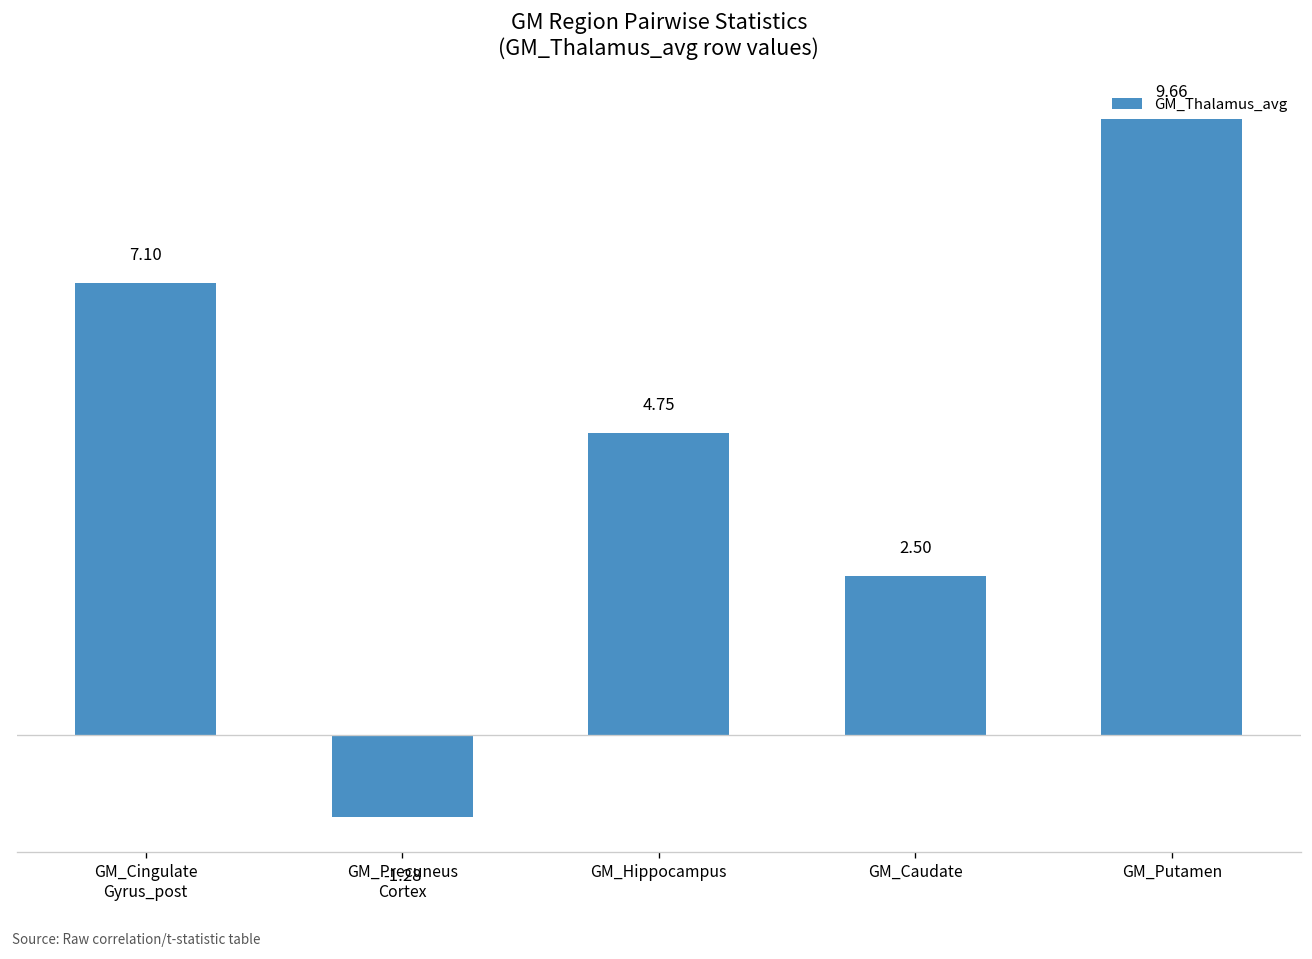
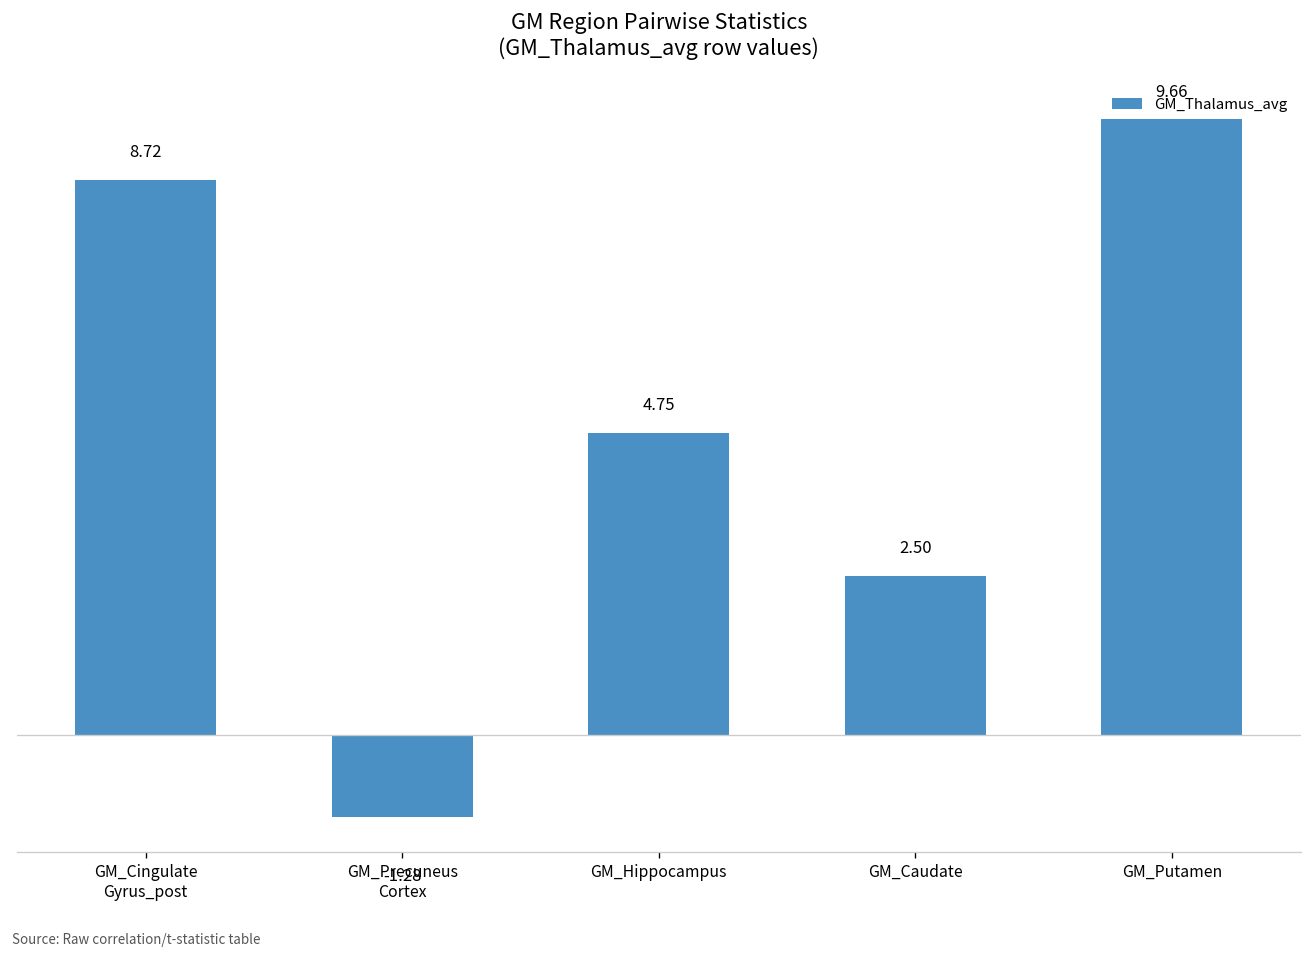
GM_Cingulate Gyrus_post: 7.10 -> 8.72
